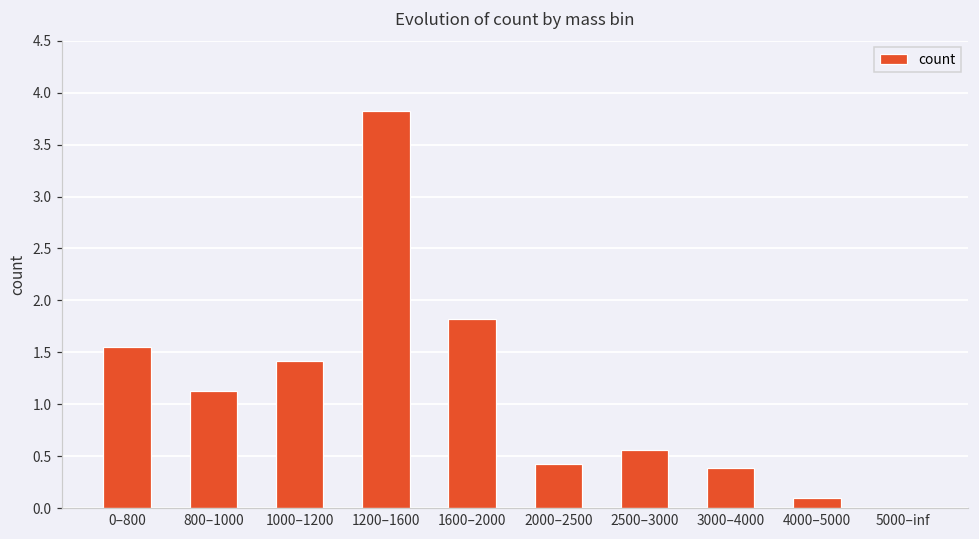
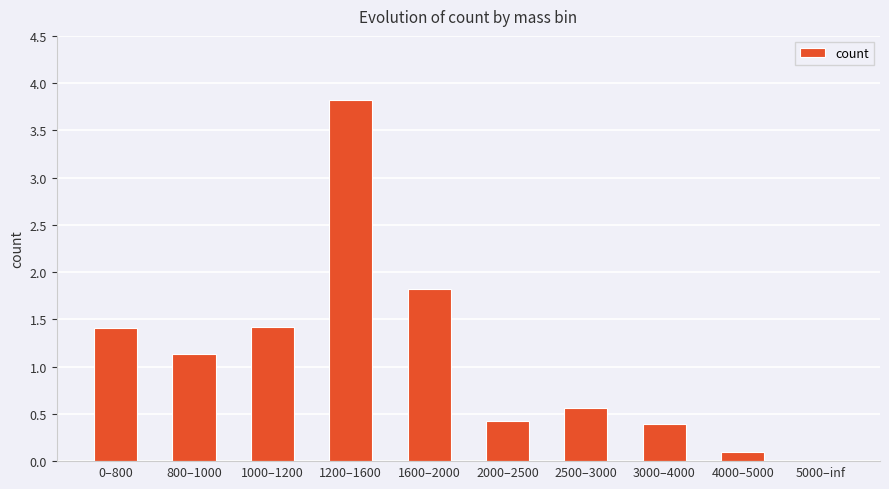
0–800: 1.6 -> 1.4
